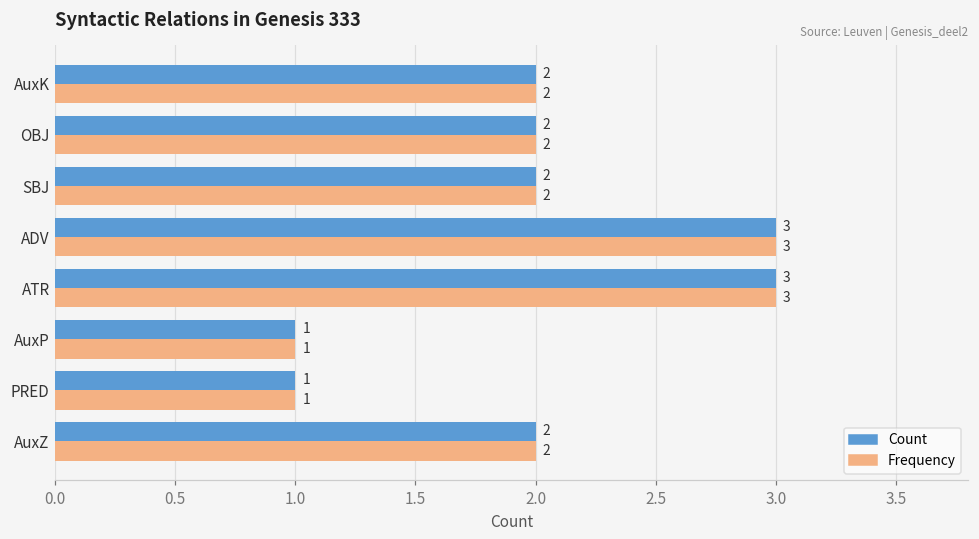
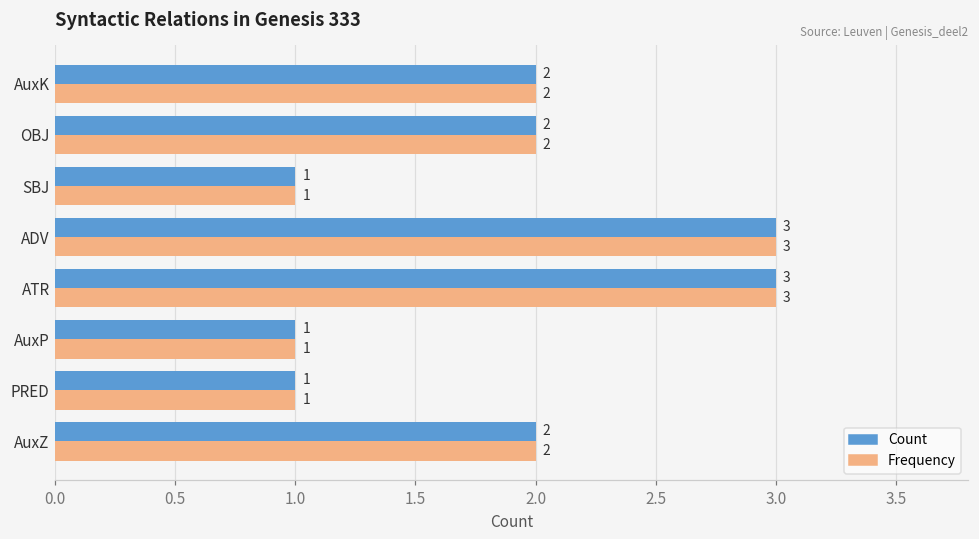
Count, SBJ: 2 -> 1
Frequency, SBJ: 2 -> 1
